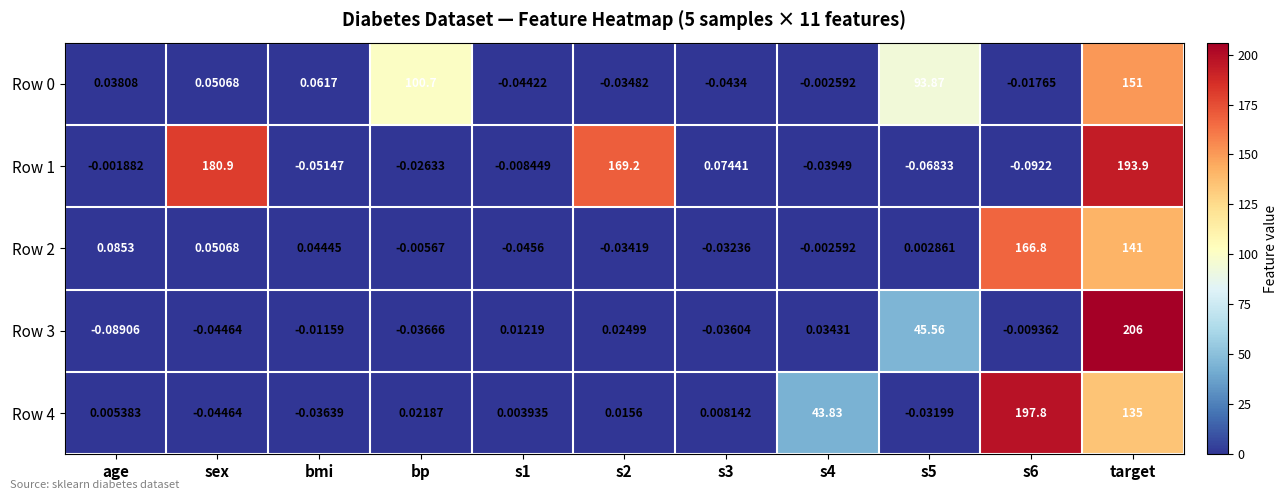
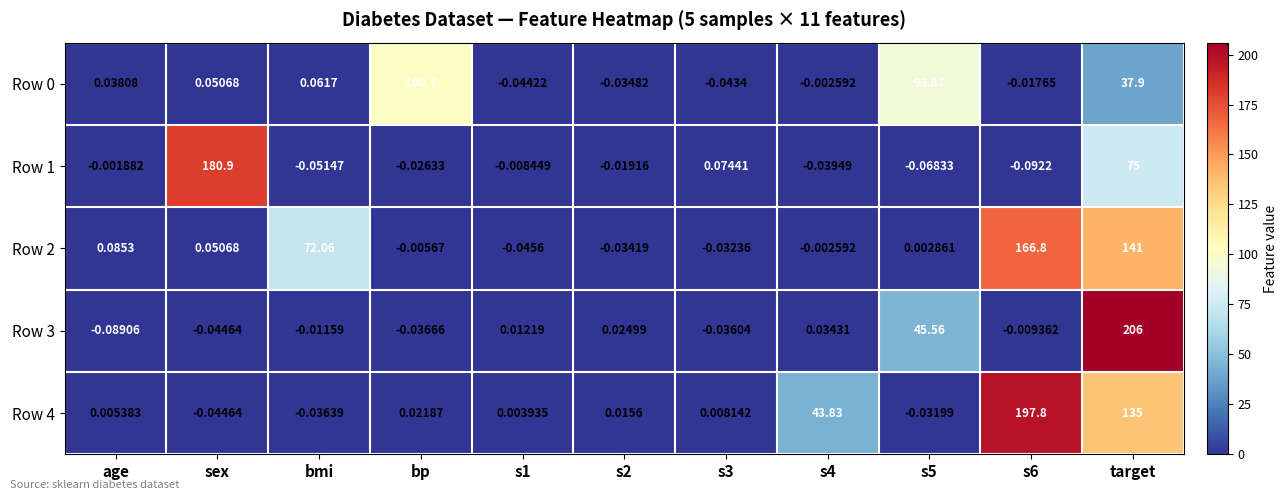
Row 0, target: 151 -> 37.9
Row 1, s2: 169.2 -> -0.01916
Row 1, target: 193.9 -> 75
Row 2, bmi: 0.04445 -> 72.06
